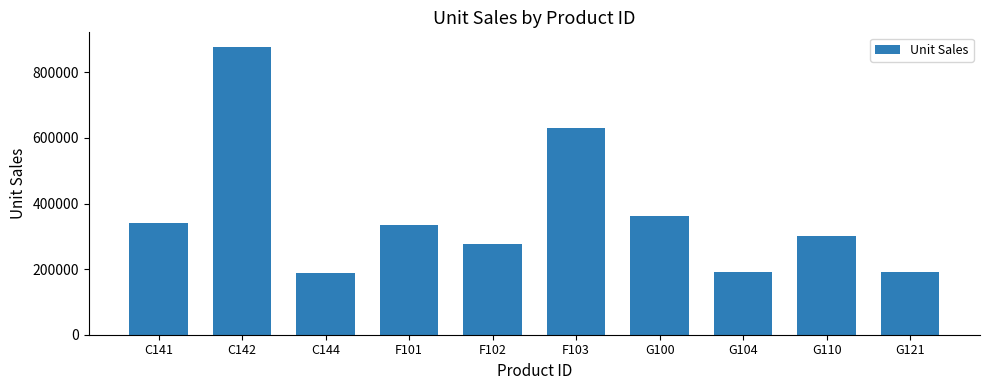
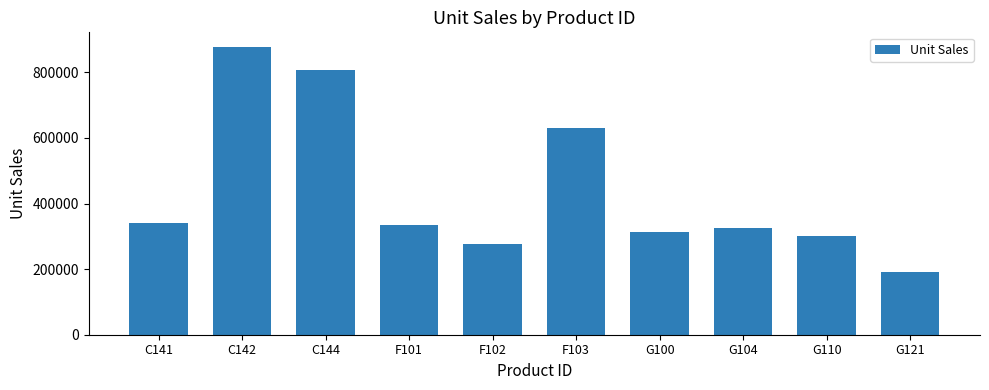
C144: 190000 -> 810000
G100: 360000 -> 310000
G104: 190000 -> 320000
